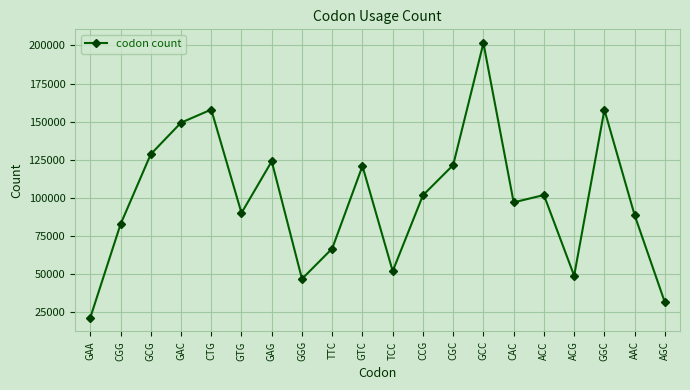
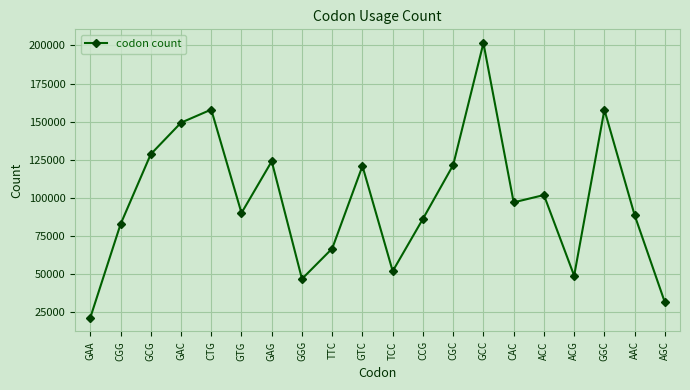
CCG: 102000 -> 86000
